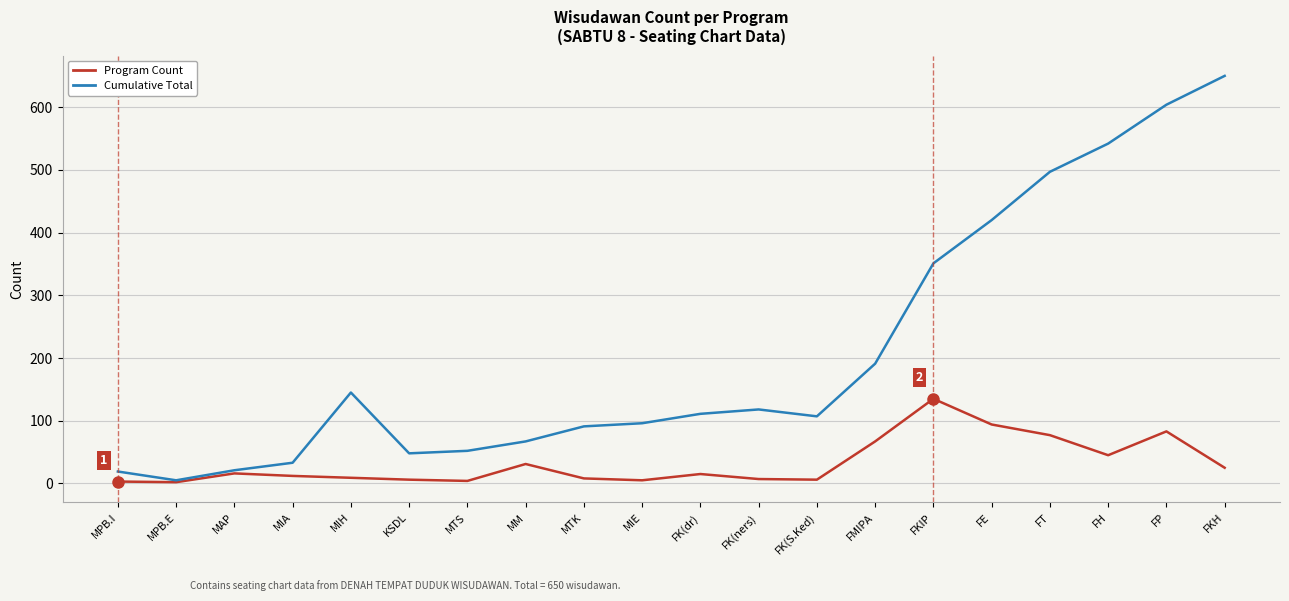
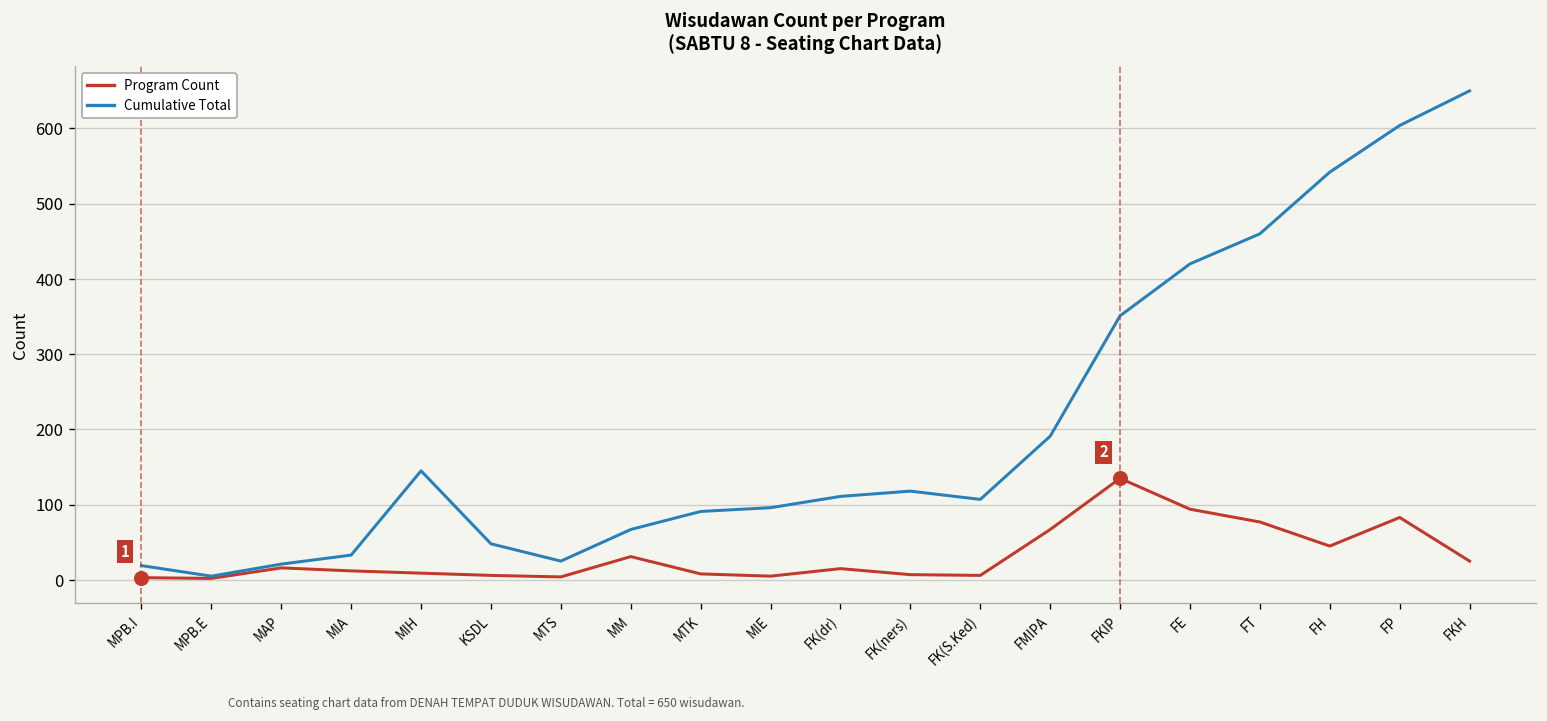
Cumulative Total, MTS: 50 -> 30
Cumulative Total, FT: 500 -> 460
